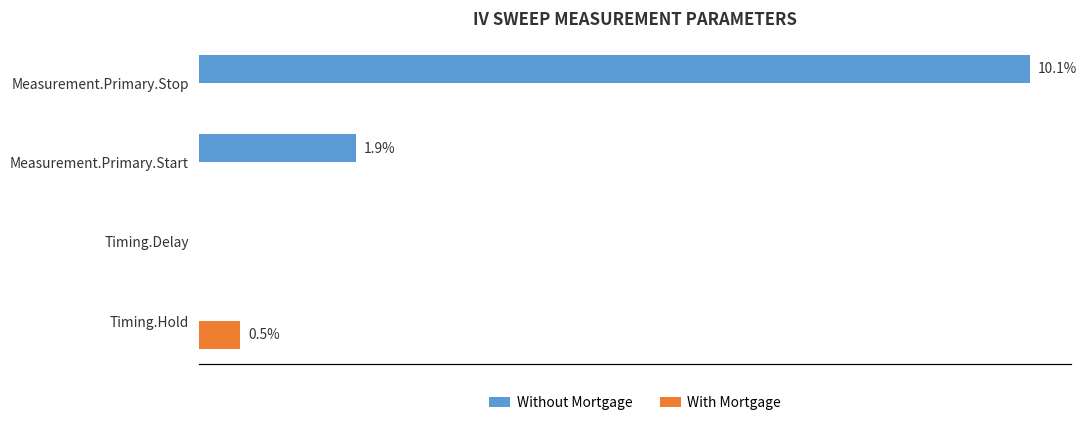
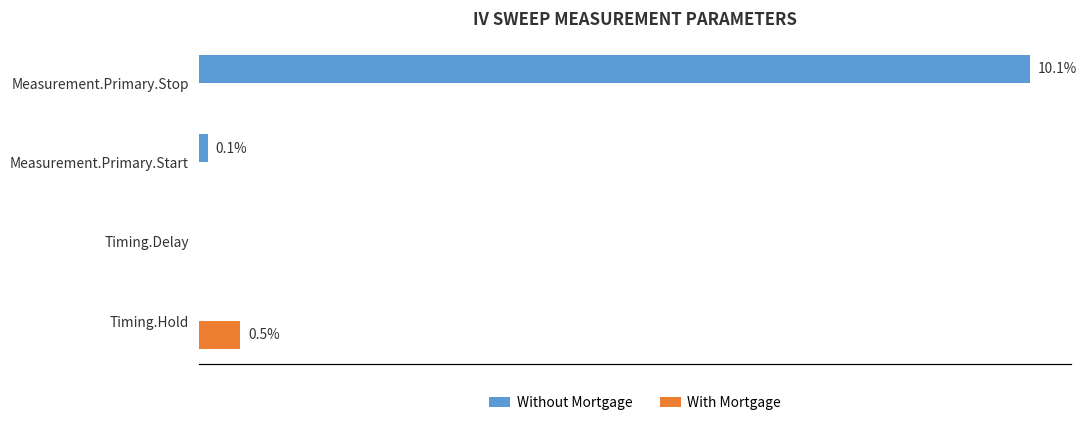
Without Mortgage, Measurement.Primary.Start: 1.9% -> 0.1%
